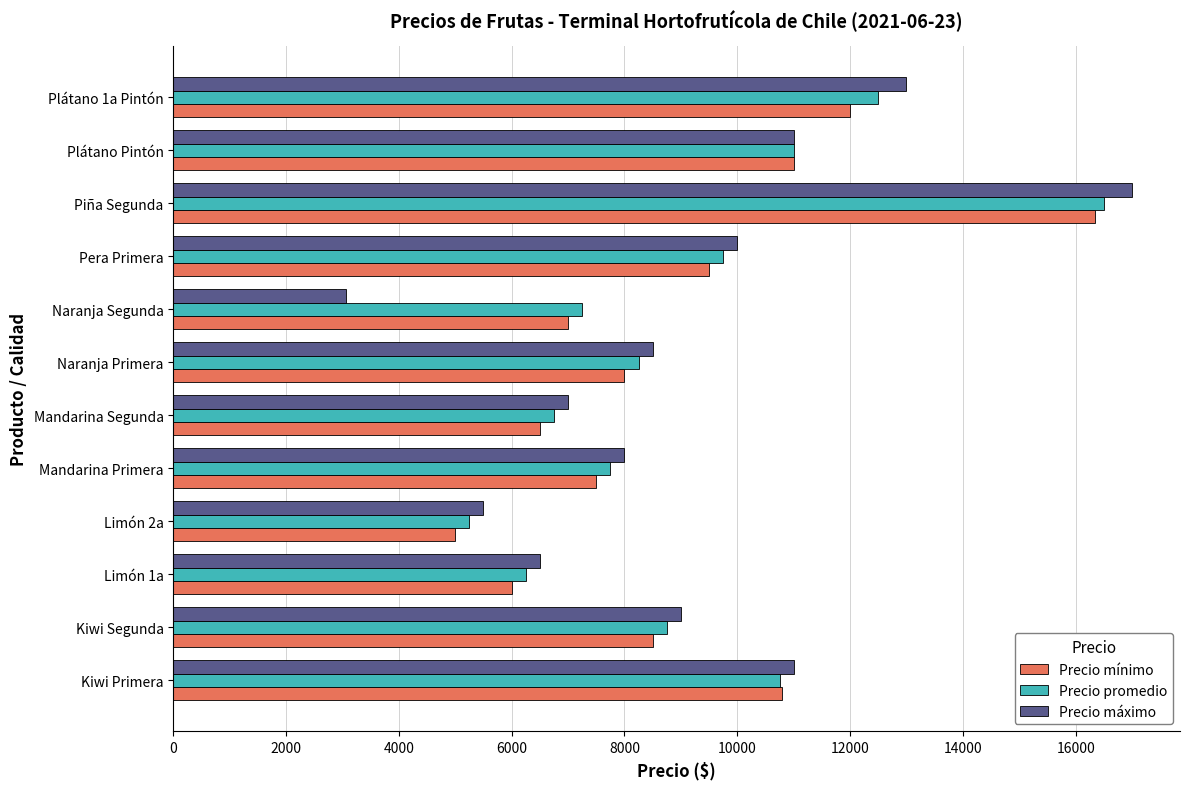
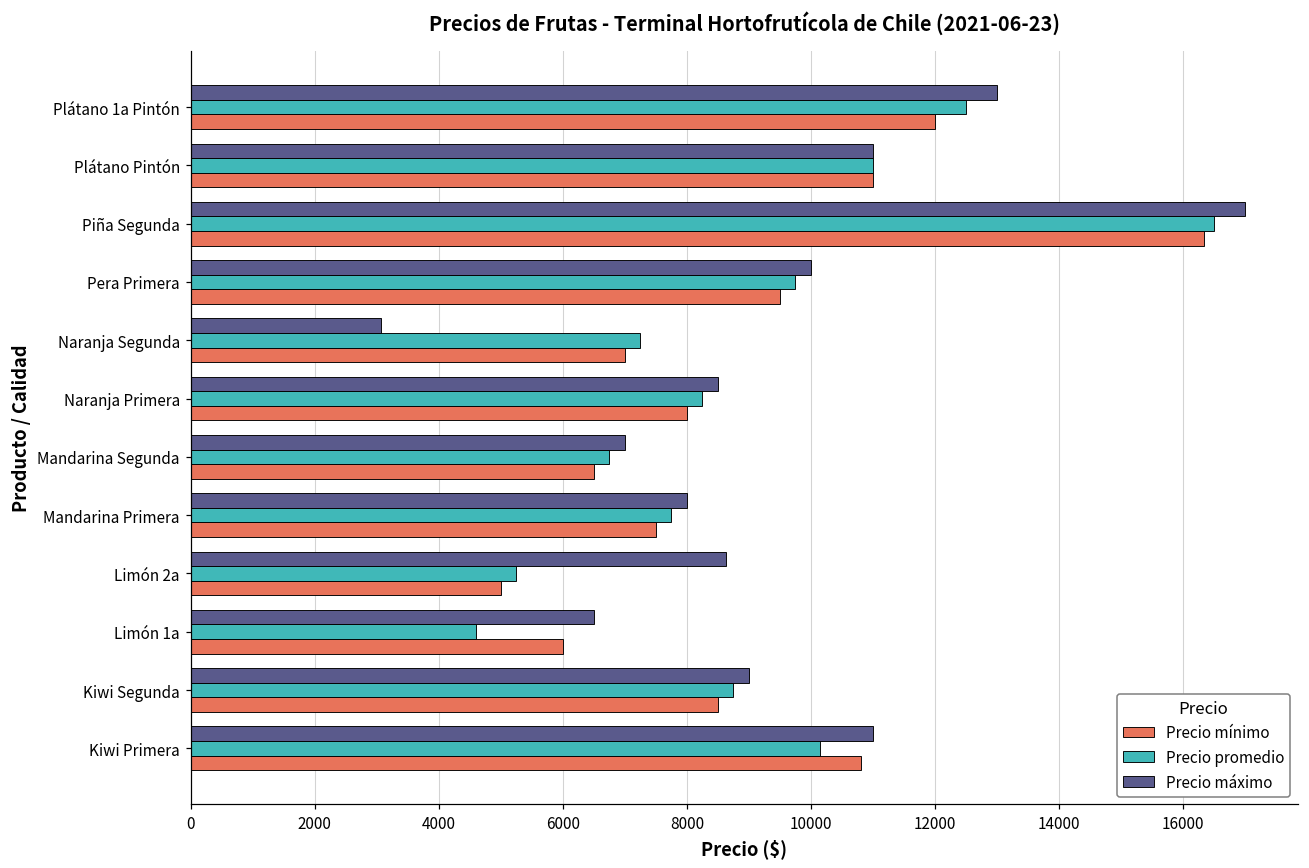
Precio máximo, Limón 2a: 5500 -> 8600
Precio promedio, Limón 1a: 6300 -> 4600
Precio promedio, Kiwi Primera: 10800 -> 10100
